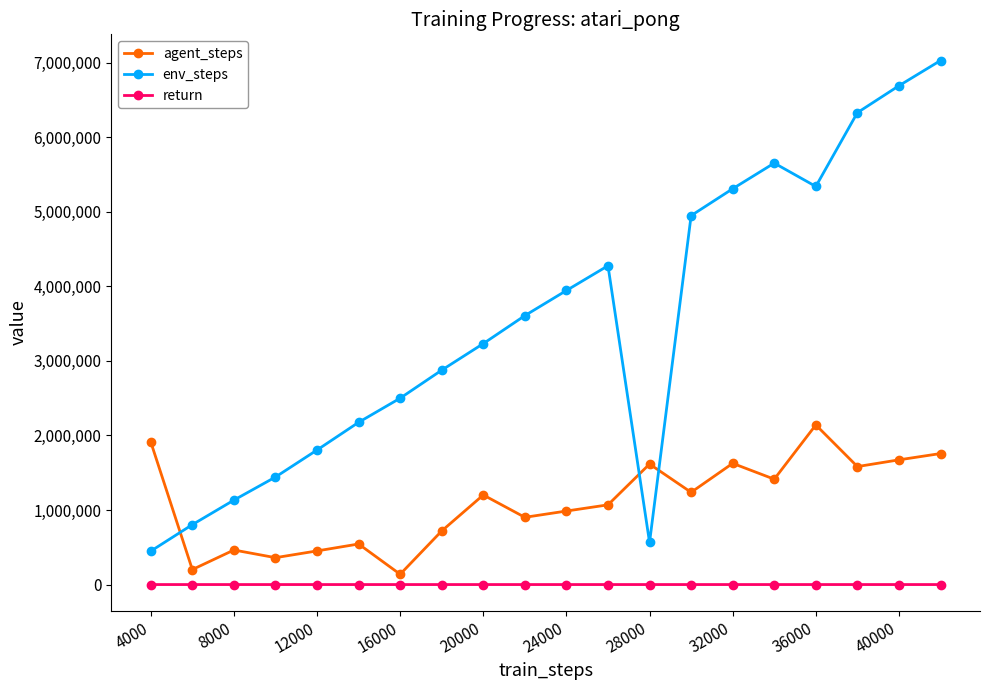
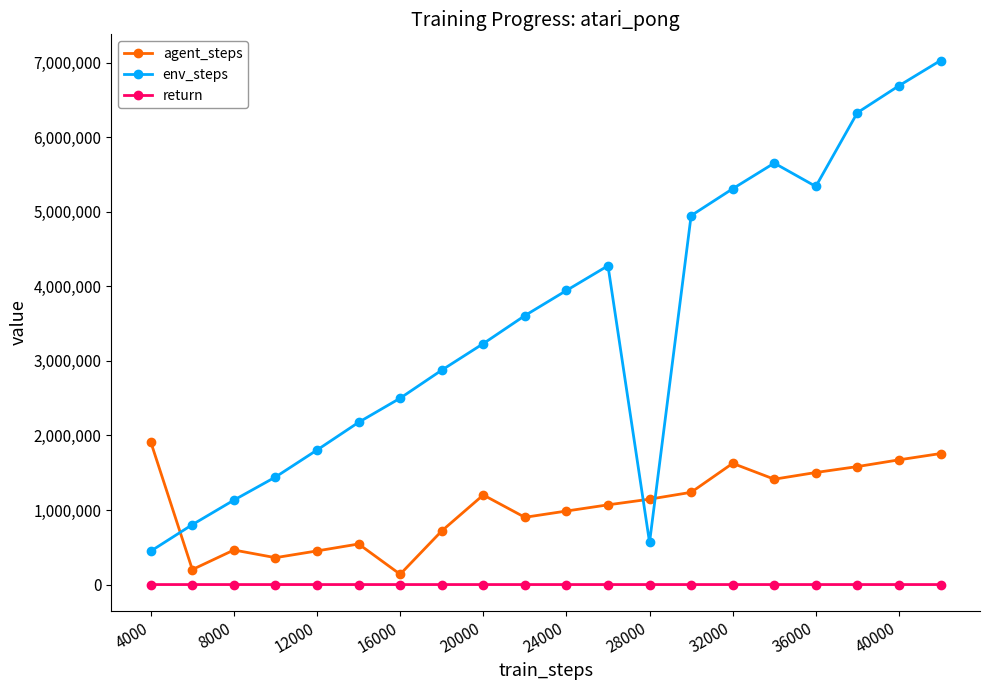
agent_steps, 28000: 1,600,000 -> 1,100,000
agent_steps, 36000: 2,100,000 -> 1,500,000
